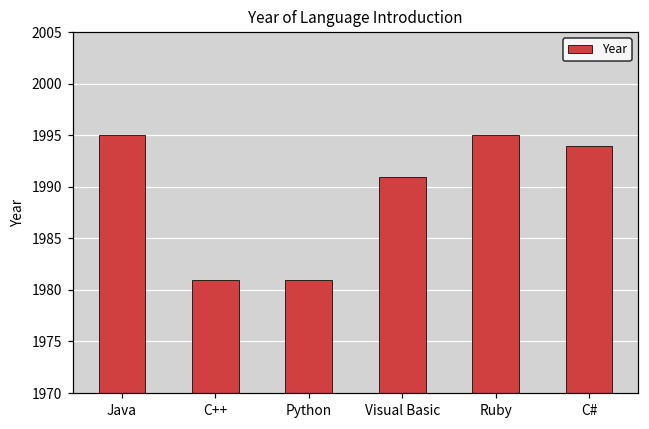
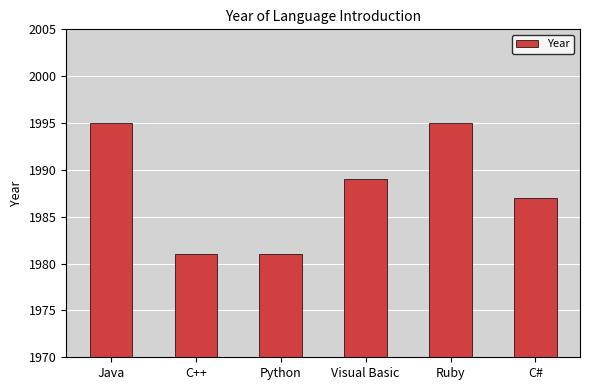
Visual Basic: 1991 -> 1989
C#: 1994 -> 1987
